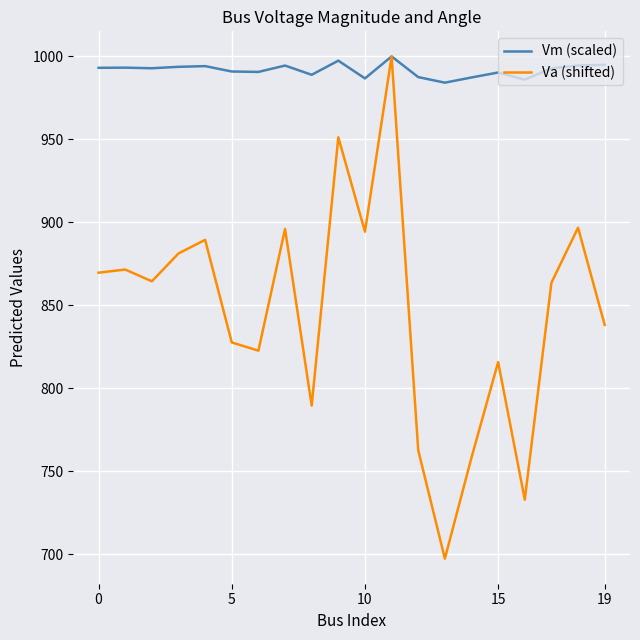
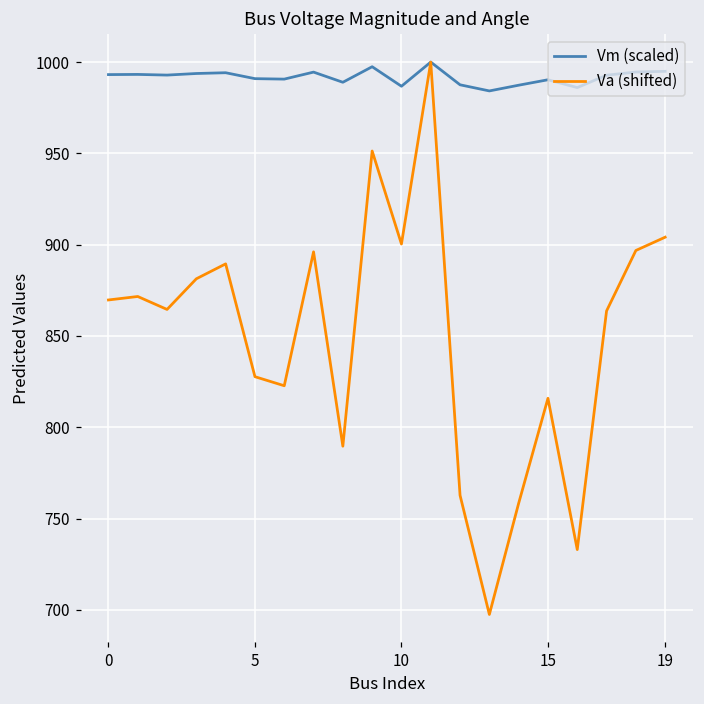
Va (shifted), 10: 894 -> 900
Va (shifted), 19: 838 -> 904
